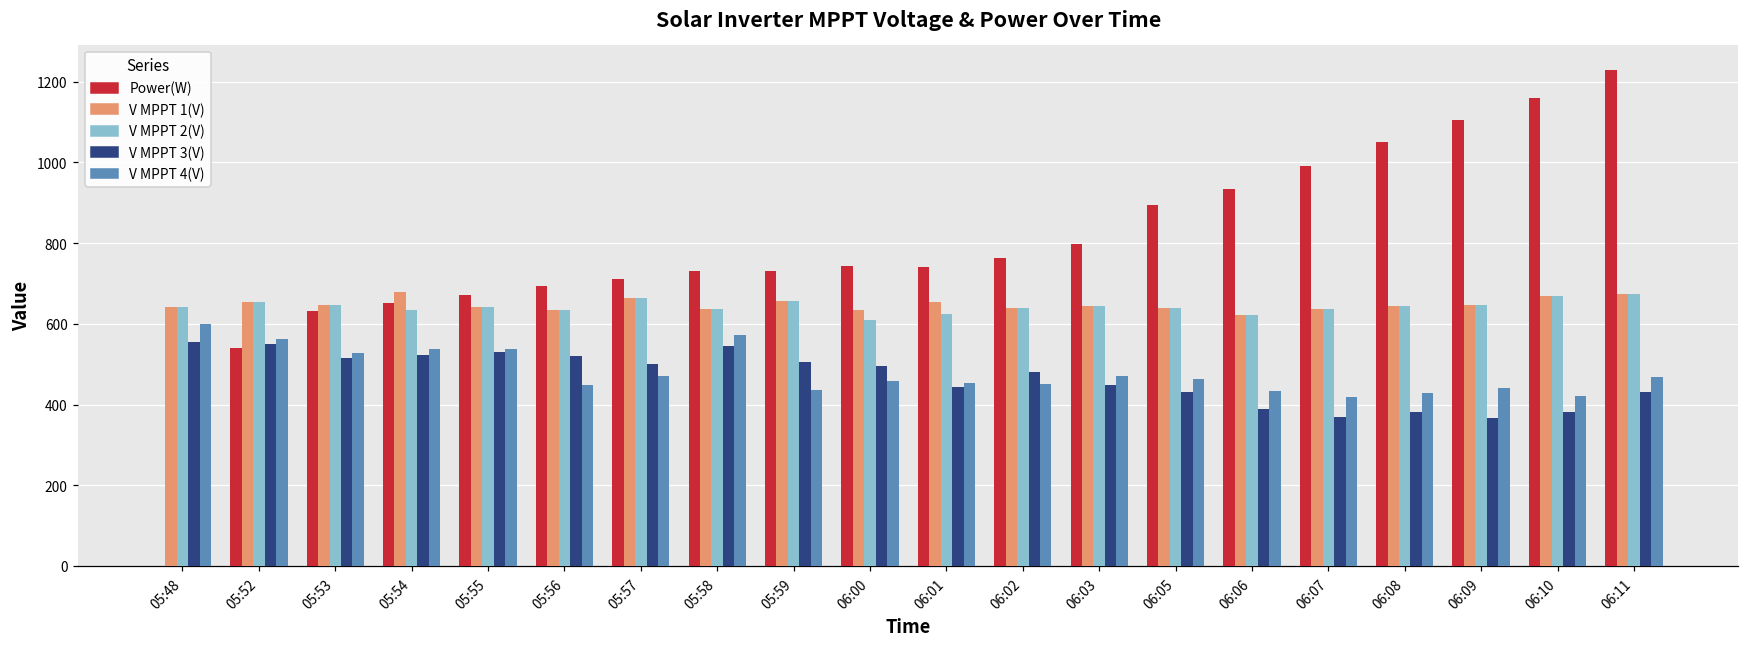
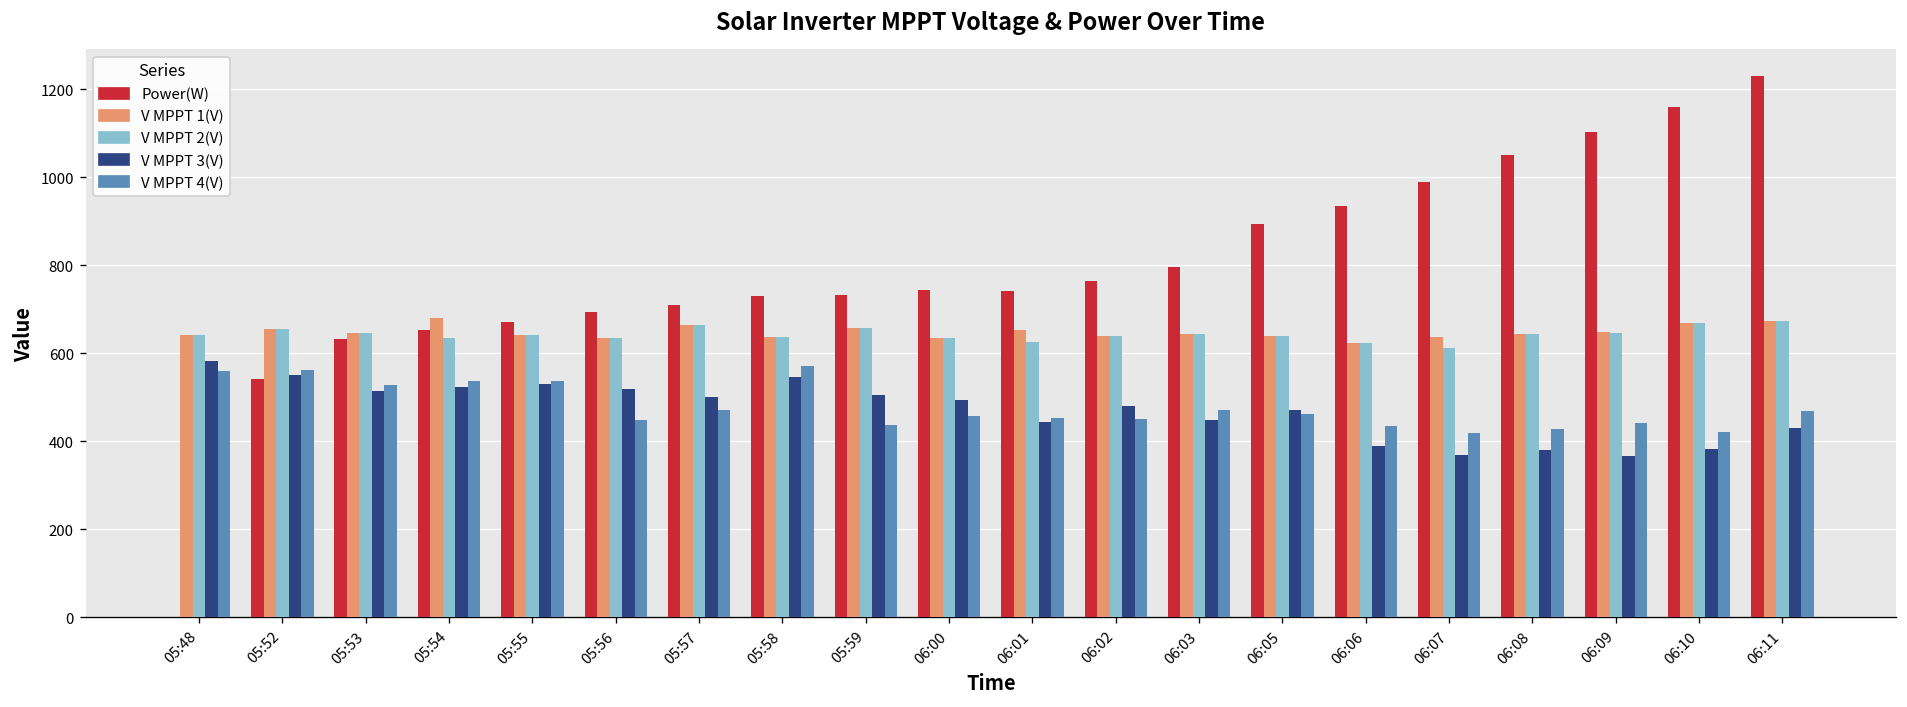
V MPPT 3(V), 05:48: 560 -> 580
V MPPT 4(V), 05:48: 600 -> 560
V MPPT 2(V), 06:00: 610 -> 630
V MPPT 3(V), 06:05: 430 -> 470
V MPPT 2(V), 06:07: 640 -> 610
